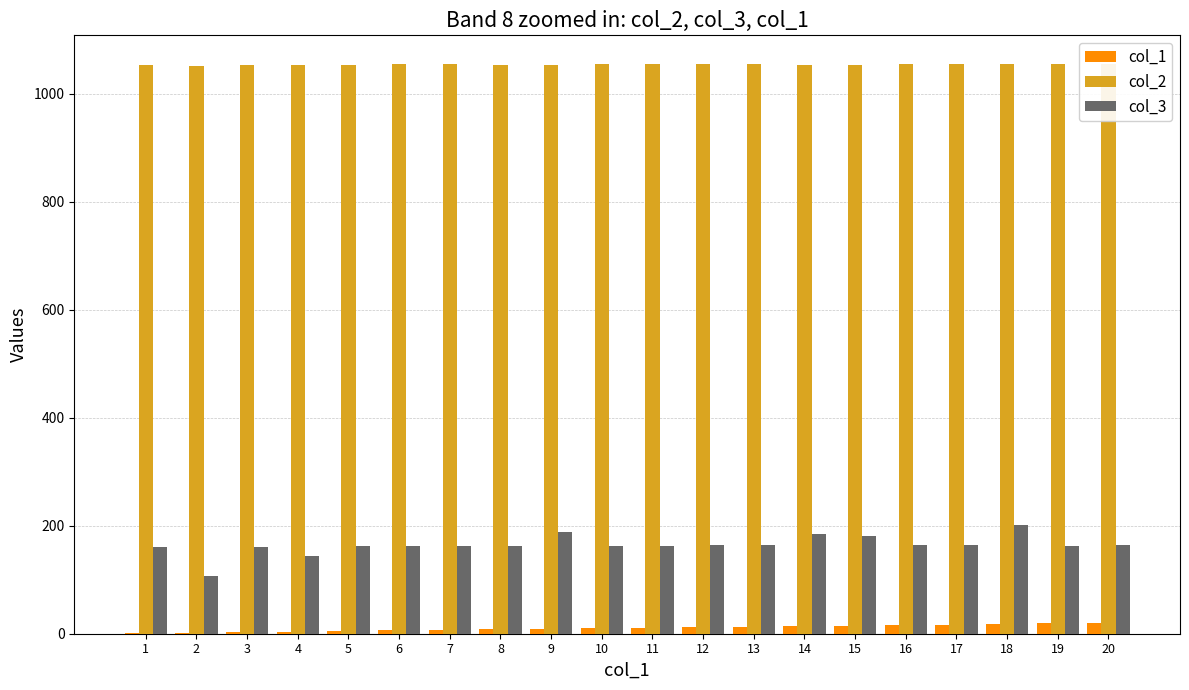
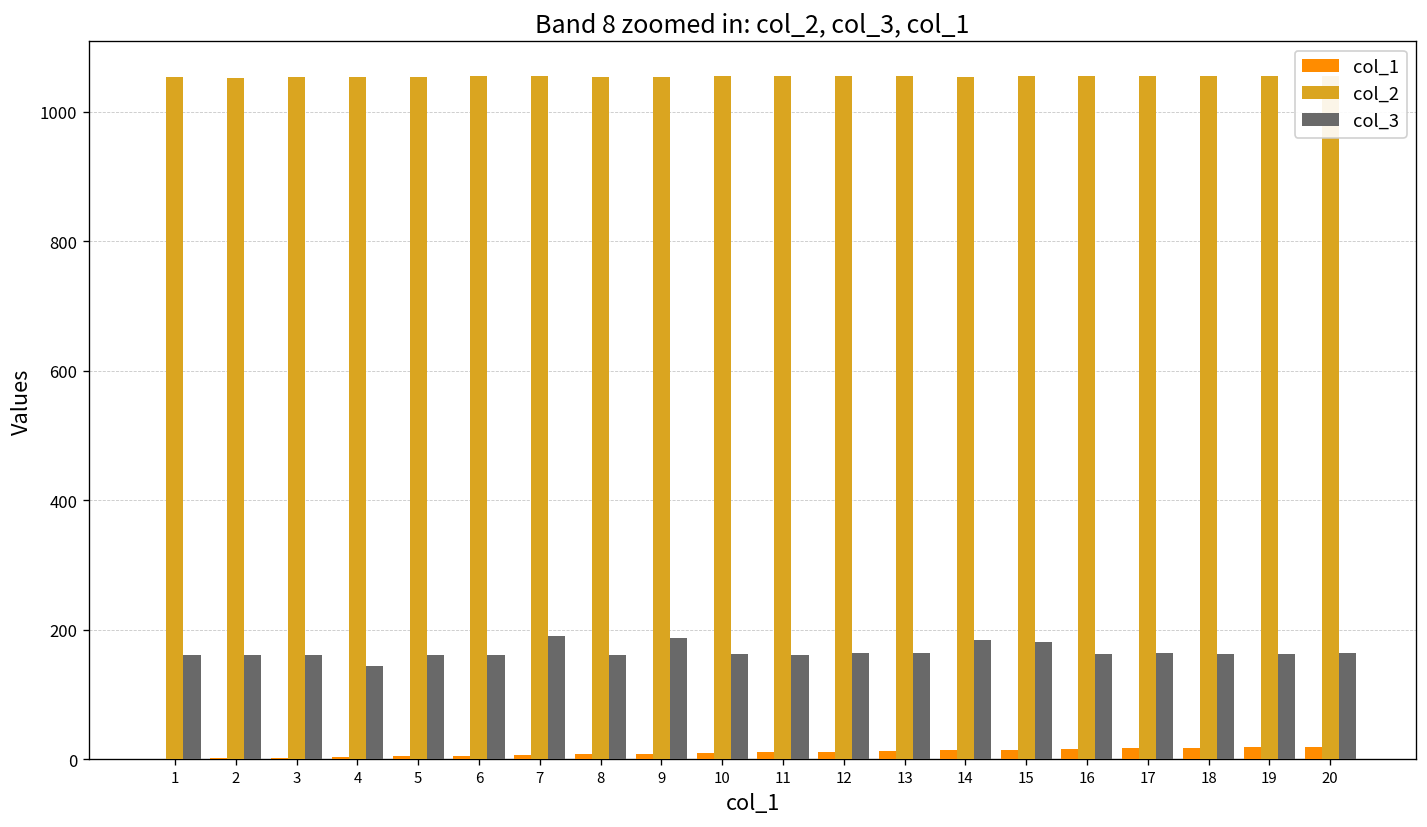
col_3, 2: 110 -> 160
col_3, 7: 160 -> 190
col_3, 18: 200 -> 160
